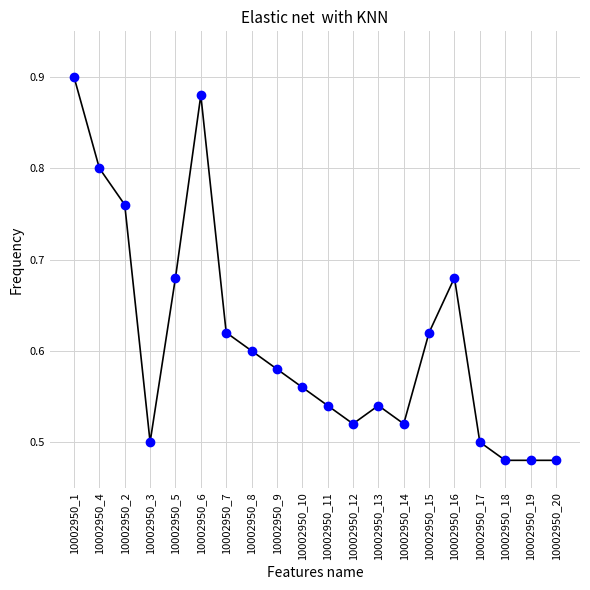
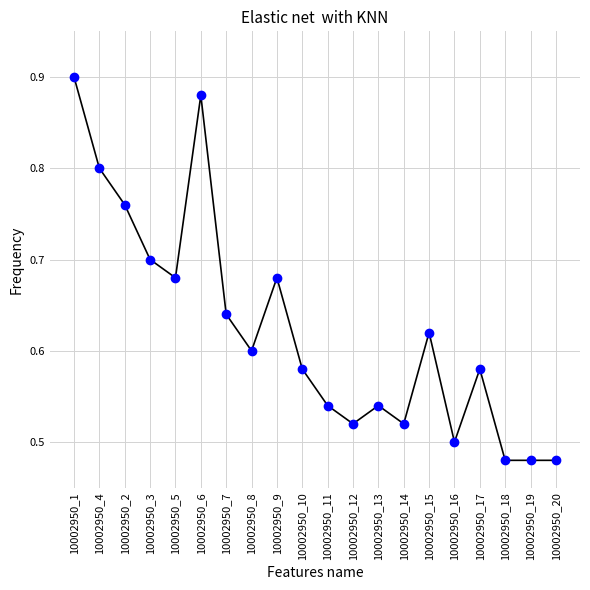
10002950_3: 0.50 -> 0.70
10002950_7: 0.62 -> 0.64
10002950_9: 0.58 -> 0.68
10002950_10: 0.56 -> 0.58
10002950_16: 0.68 -> 0.50
10002950_17: 0.50 -> 0.58
